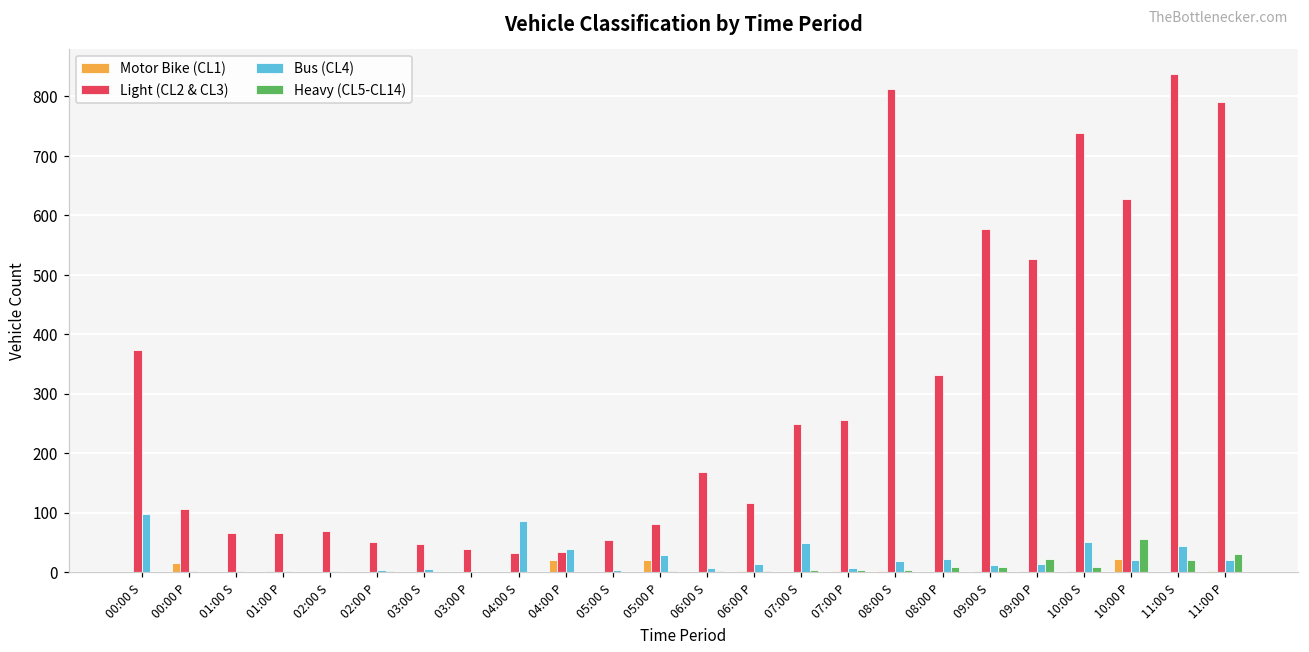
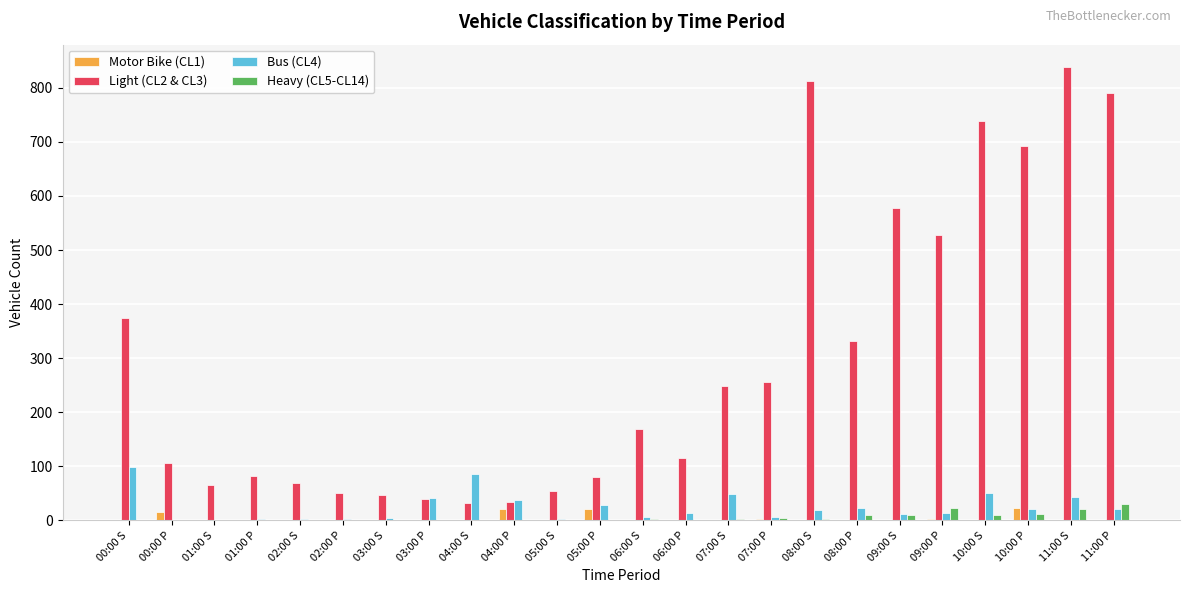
Light (CL2 & CL3), 01:00 P: 70 -> 80
Bus (CL4), 03:00 P: 0 -> 40
Light (CL2 & CL3), 10:00 P: 630 -> 690
Heavy (CL5-CL14), 10:00 P: 60 -> 10
